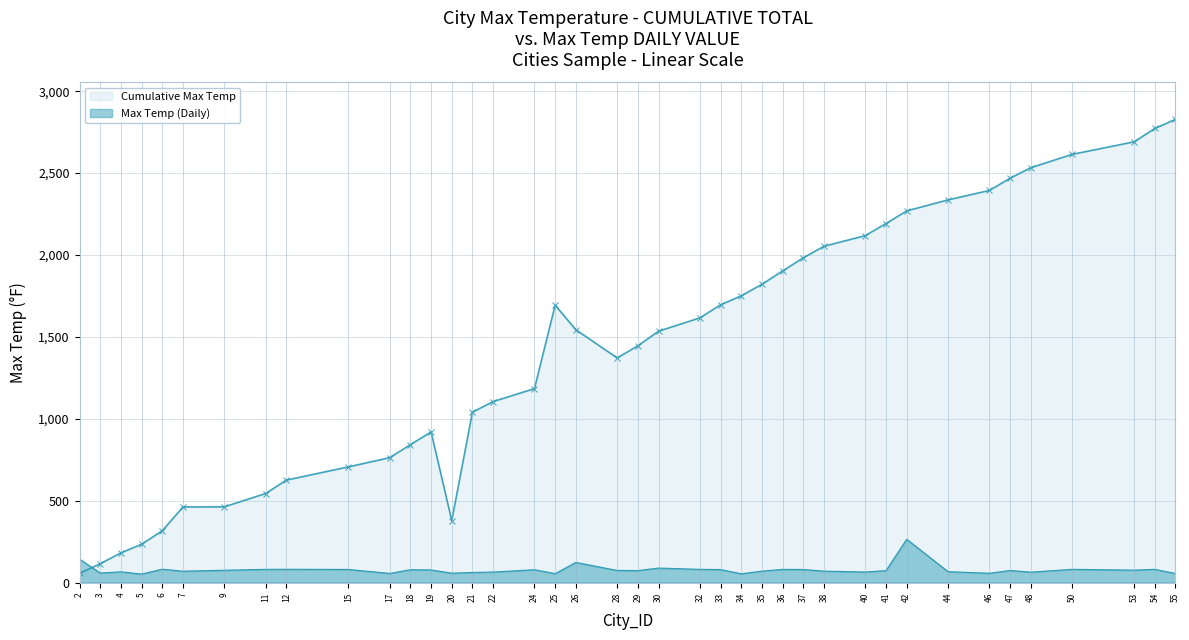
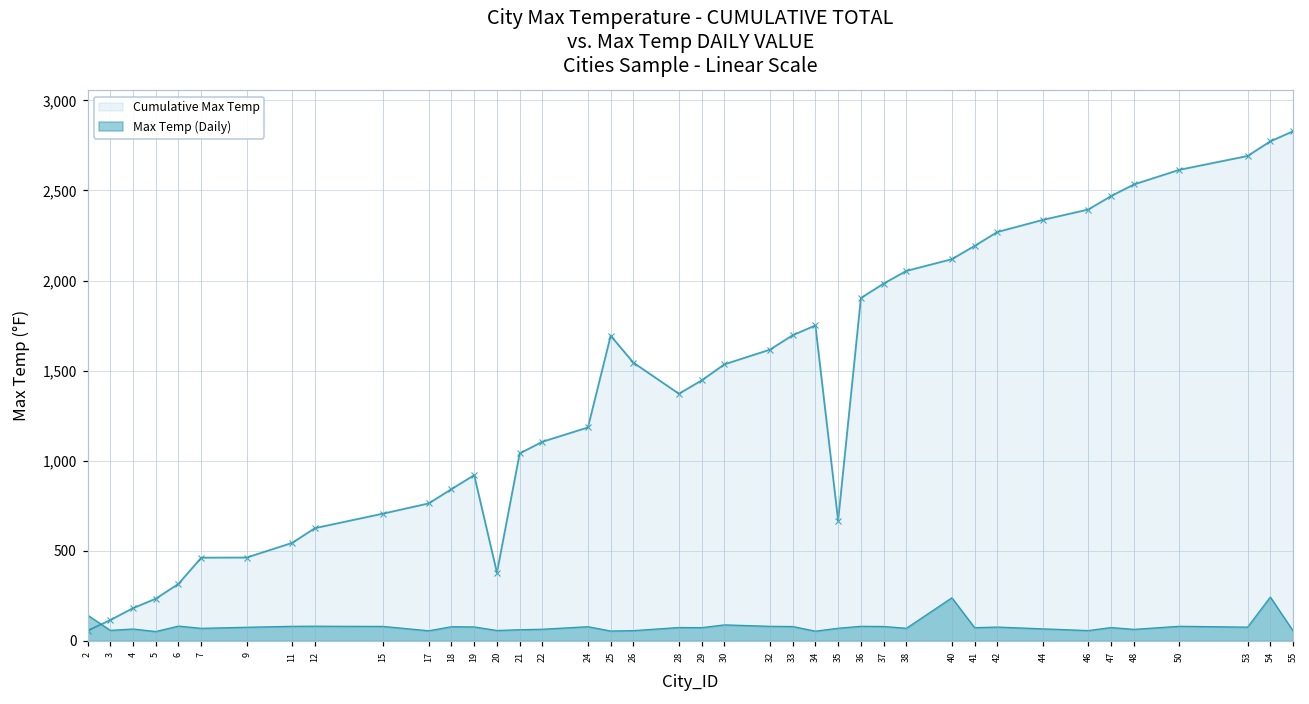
Max Temp (Daily), 26: 120 -> 60
Cumulative Max Temp, 35: 1,820 -> 670
Max Temp (Daily), 40: 70 -> 240
Max Temp (Daily), 42: 270 -> 80
Max Temp (Daily), 54: 80 -> 240
